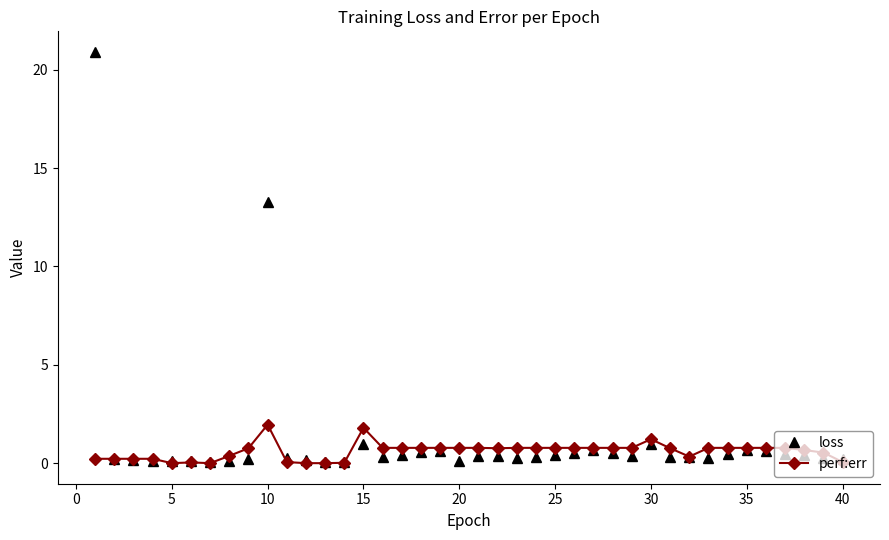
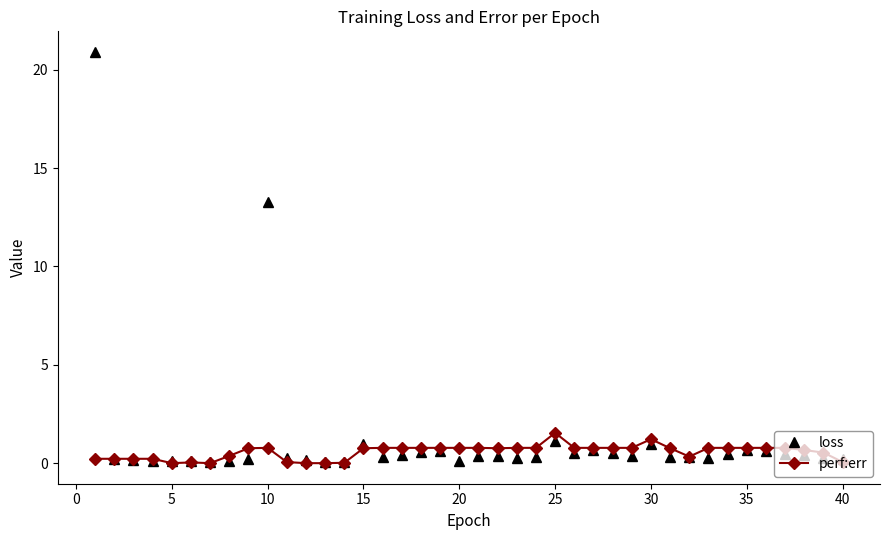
perf:err, 10: 2.0 -> 0.8
perf:err, 15: 1.8 -> 0.8
loss, 25: 0.4 -> 1.1
perf:err, 25: 0.8 -> 1.5
